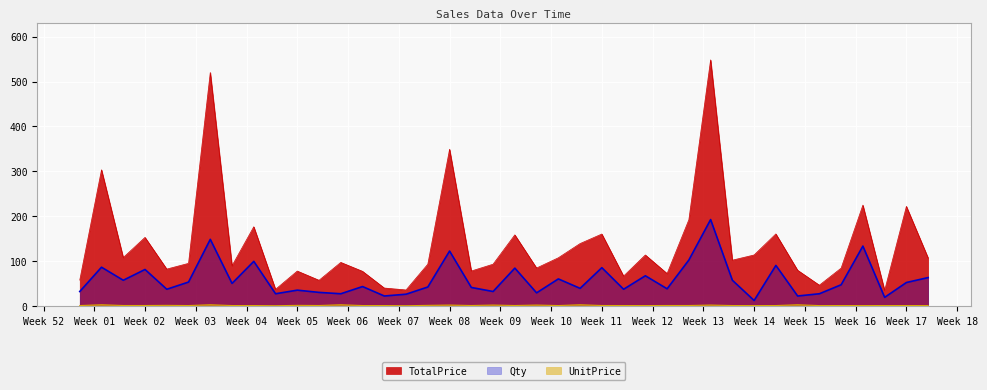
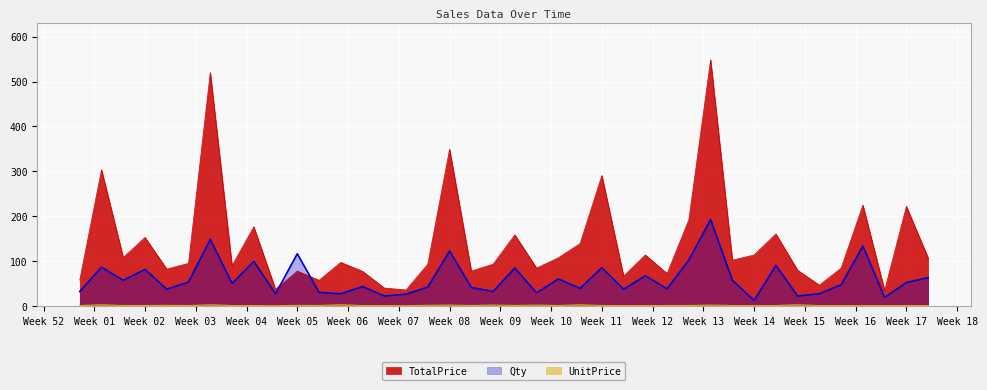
Qty, Week 05: 40 -> 120
TotalPrice, Week 11: 160 -> 290
